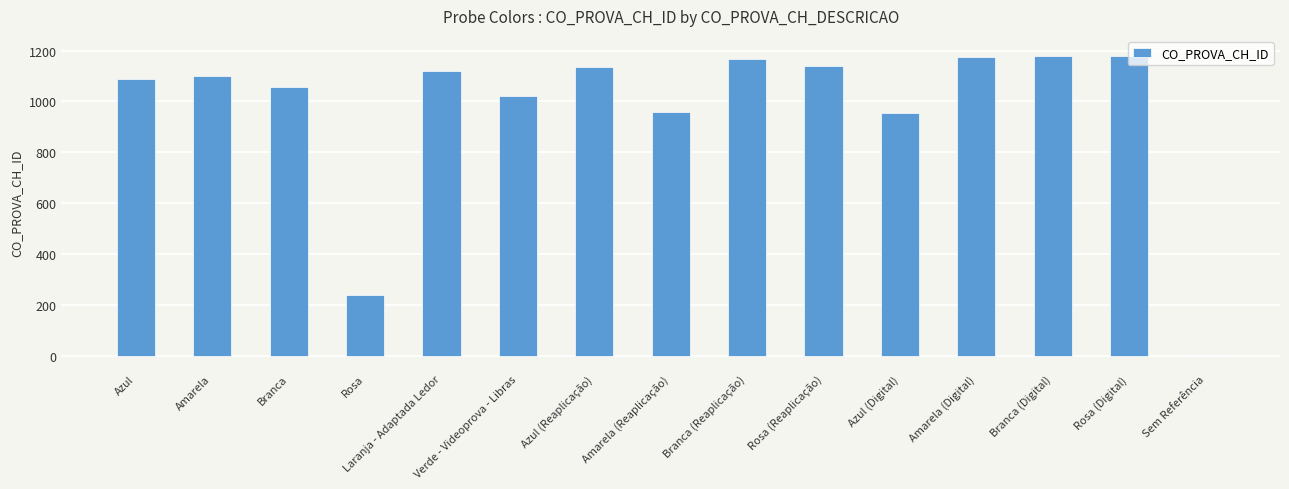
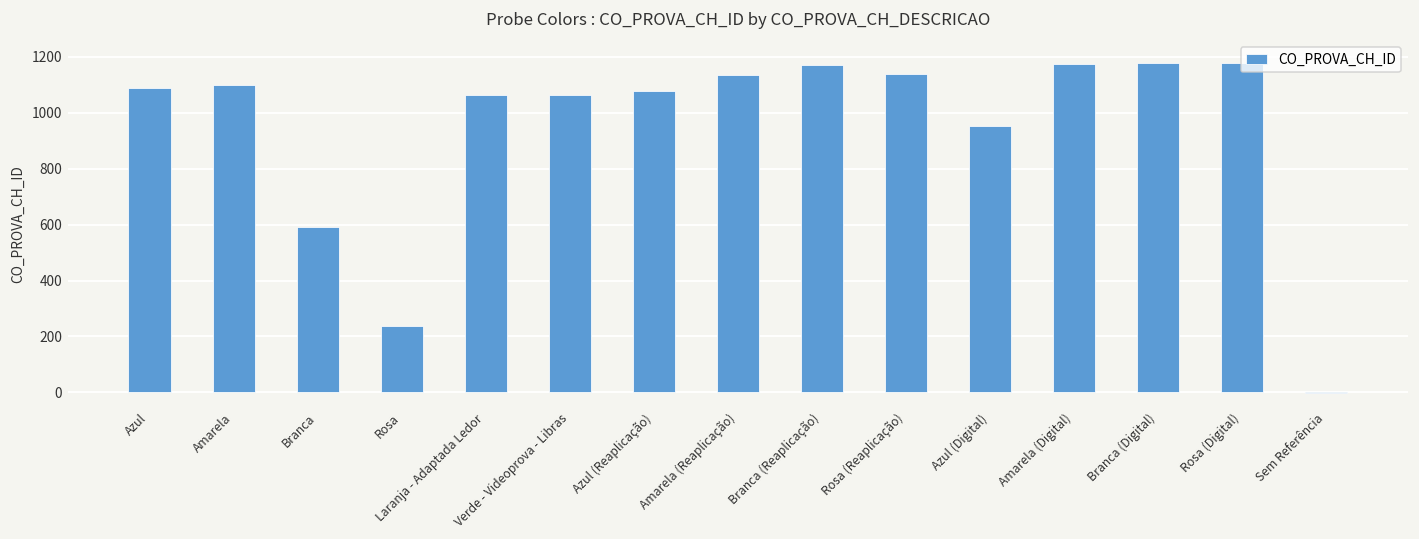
Branca: 1060 -> 590
Laranja - Adaptada Ledor: 1120 -> 1060
Verde - Videoprova - Libras: 1020 -> 1060
Azul (Reaplicação): 1140 -> 1080
Amarela (Reaplicação): 960 -> 1140
